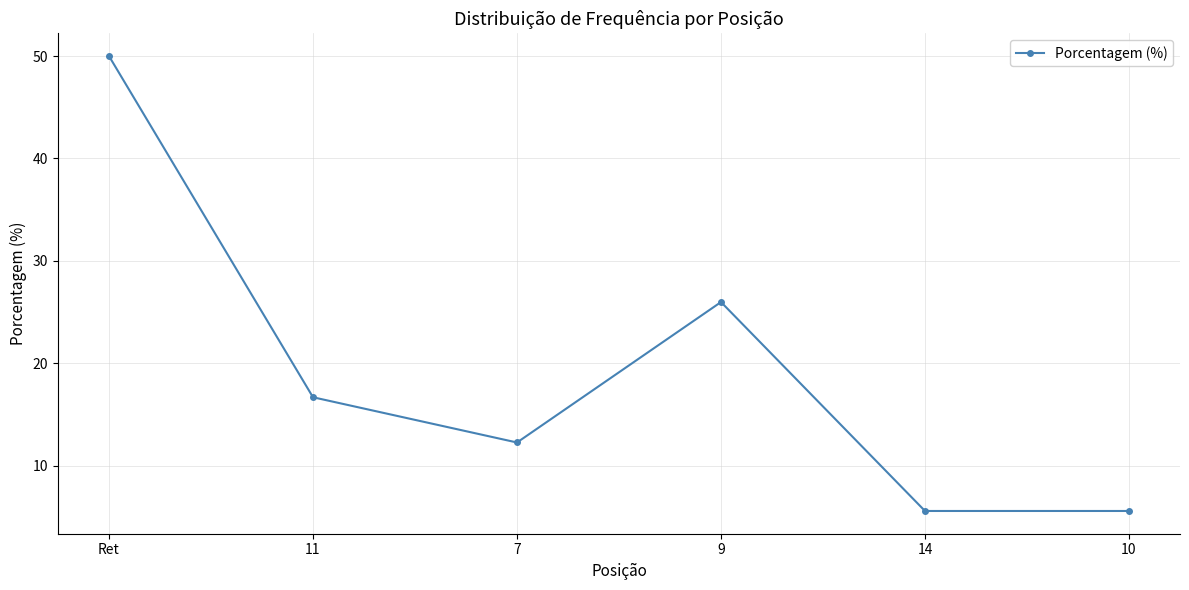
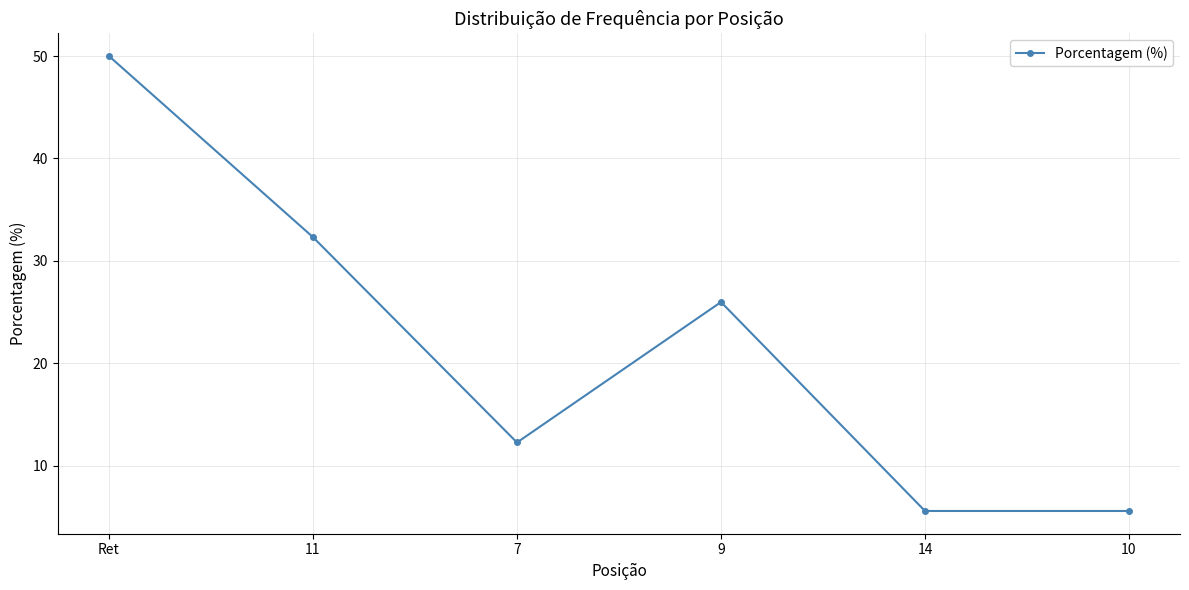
11: 16.7 -> 32.3
